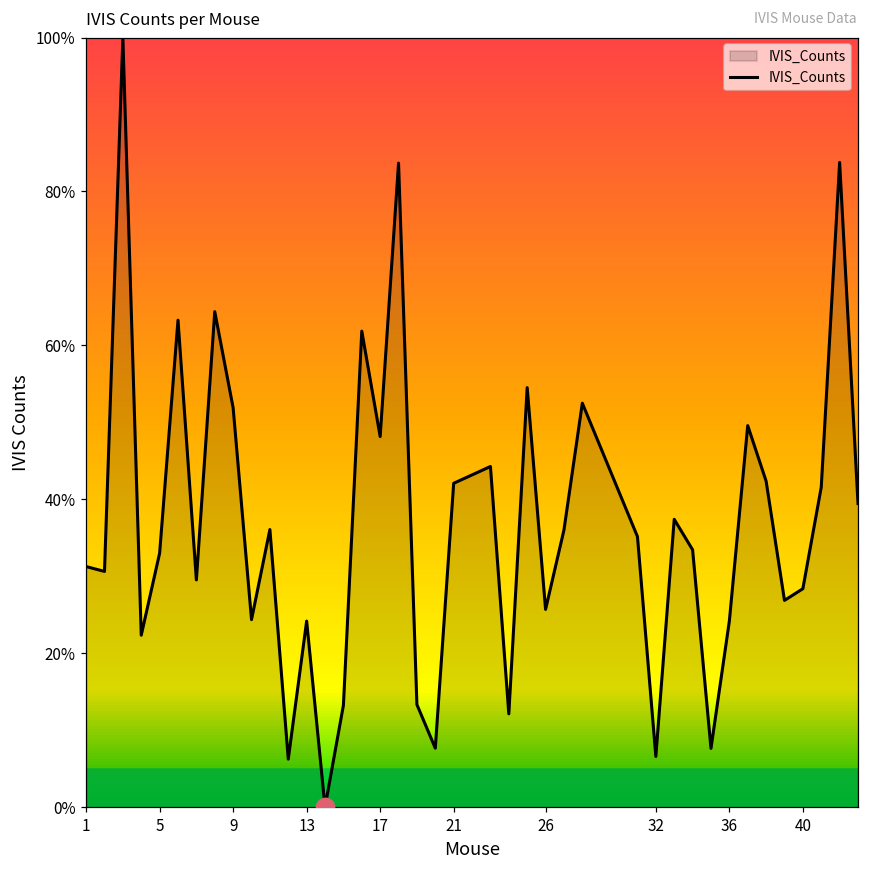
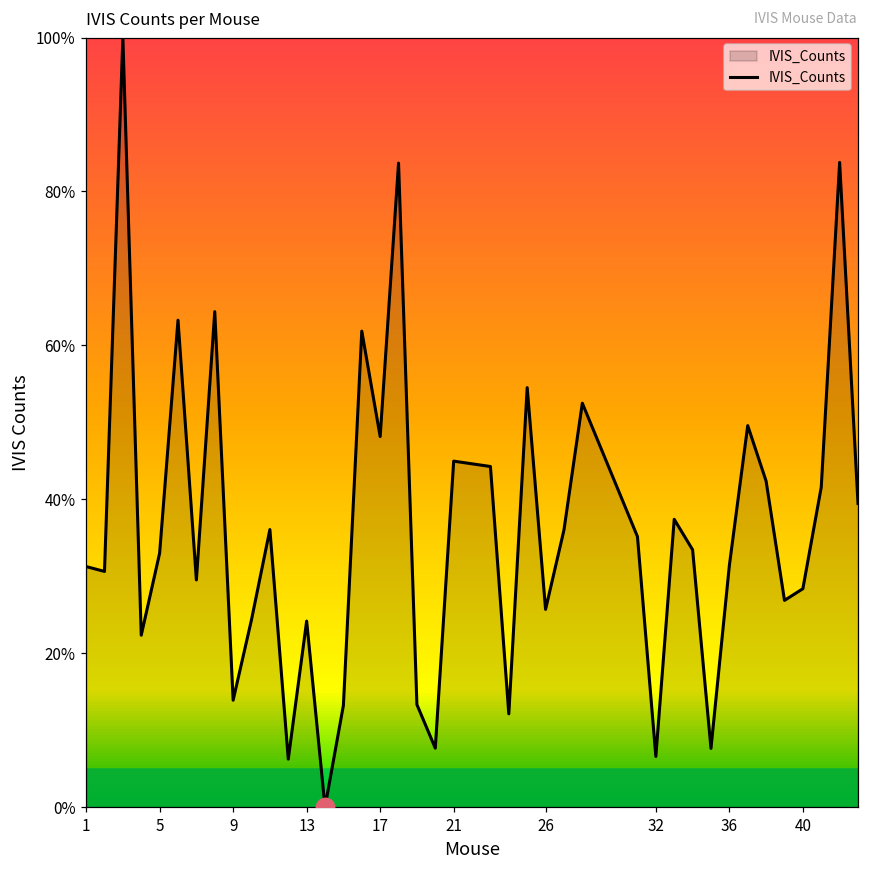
IVIS_Counts, 9: 52% -> 14%
IVIS_Counts, 21: 42% -> 45%
IVIS_Counts, 36: 24% -> 31%
